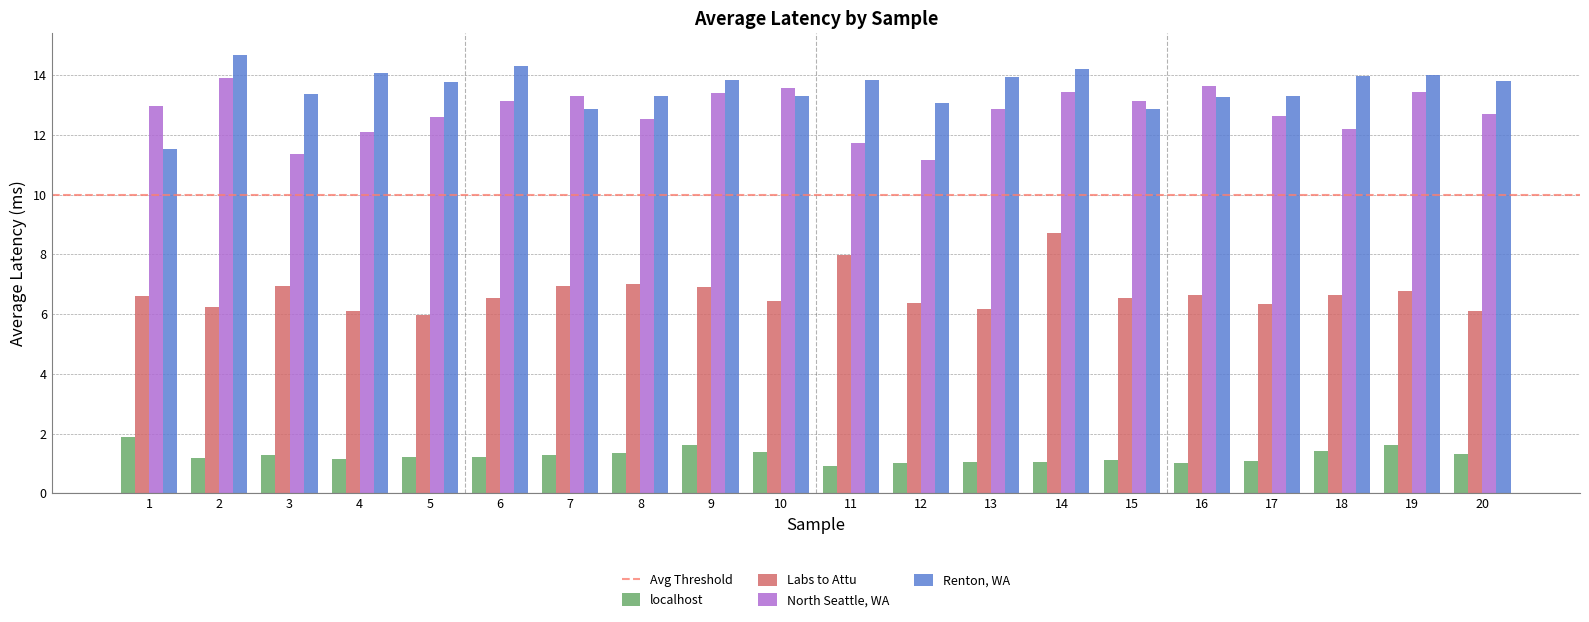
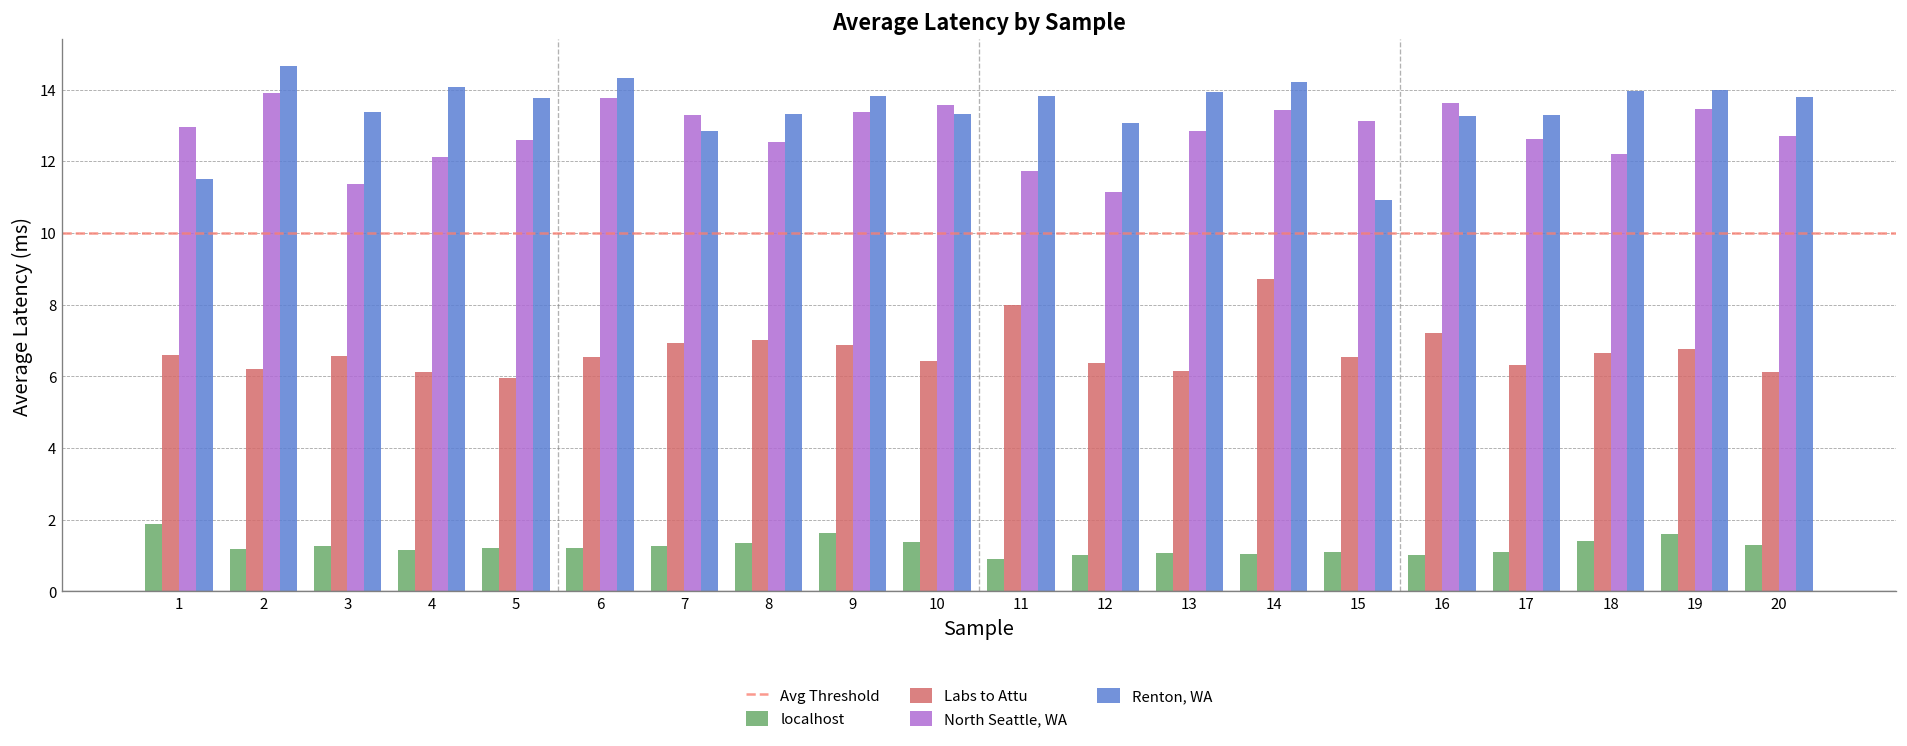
Labs to Attu, 3: 7.0 -> 6.6
North Seattle, WA, 6: 13.1 -> 13.8
Renton, WA, 15: 12.9 -> 10.9
Labs to Attu, 16: 6.6 -> 7.2
